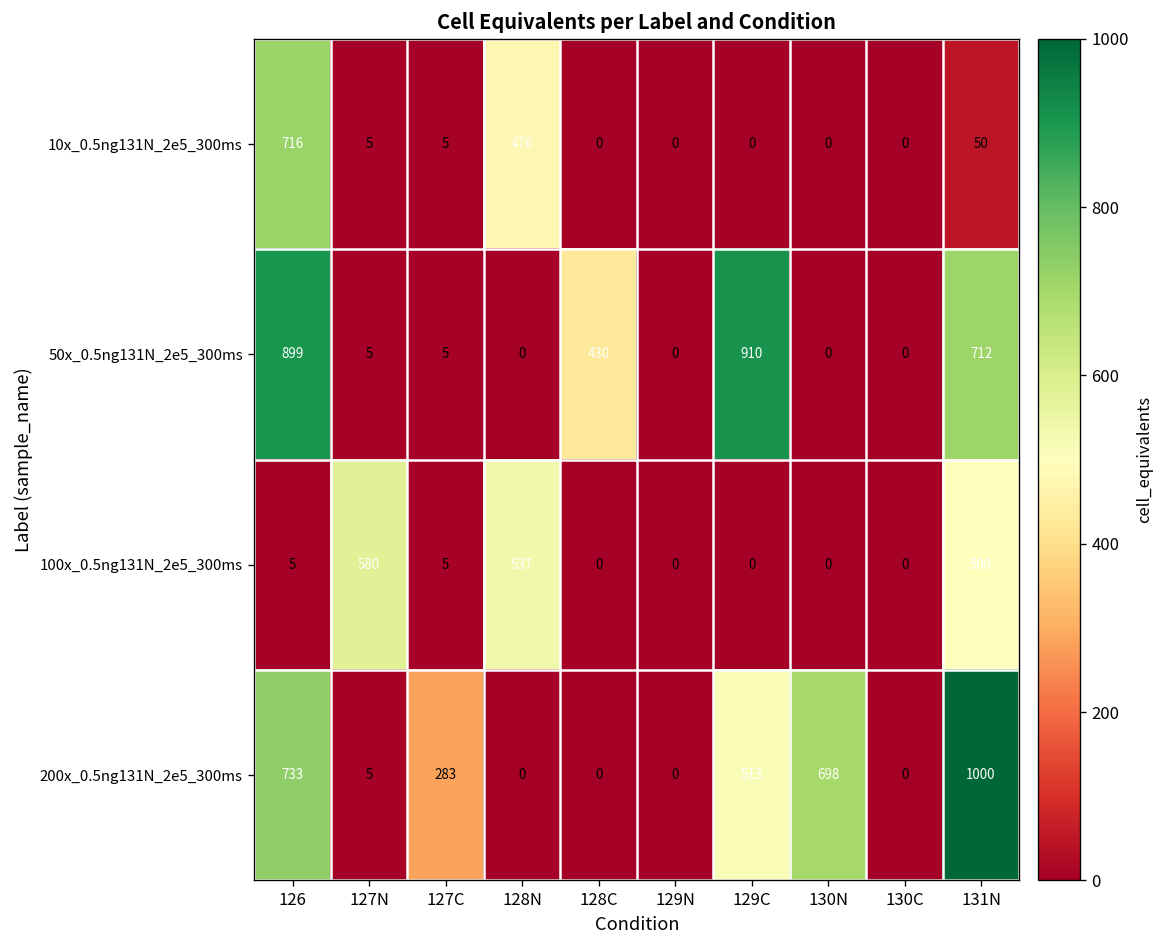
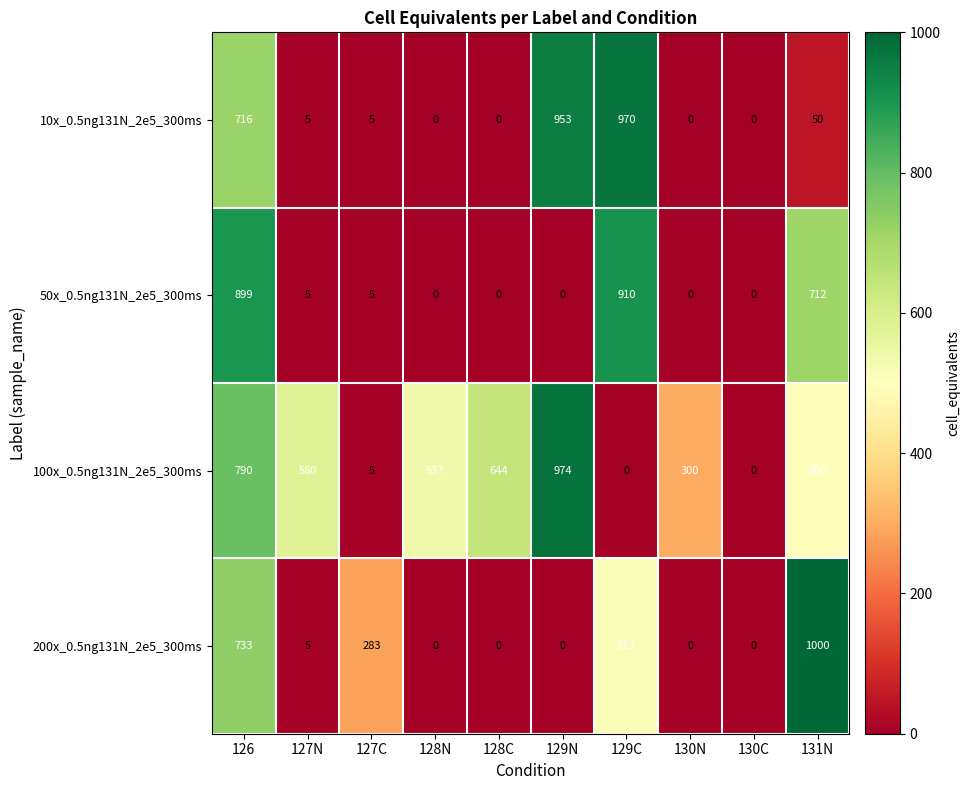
10x_0.5ng131N_2e5_300ms, 128N: 476 -> 0
10x_0.5ng131N_2e5_300ms, 129N: 0 -> 953
10x_0.5ng131N_2e5_300ms, 129C: 0 -> 970
50x_0.5ng131N_2e5_300ms, 128C: 430 -> 0
100x_0.5ng131N_2e5_300ms, 126: 5 -> 790
100x_0.5ng131N_2e5_300ms, 128C: 0 -> 644
100x_0.5ng131N_2e5_300ms, 129N: 0 -> 974
100x_0.5ng131N_2e5_300ms, 130N: 0 -> 300
200x_0.5ng131N_2e5_300ms, 130N: 698 -> 0
